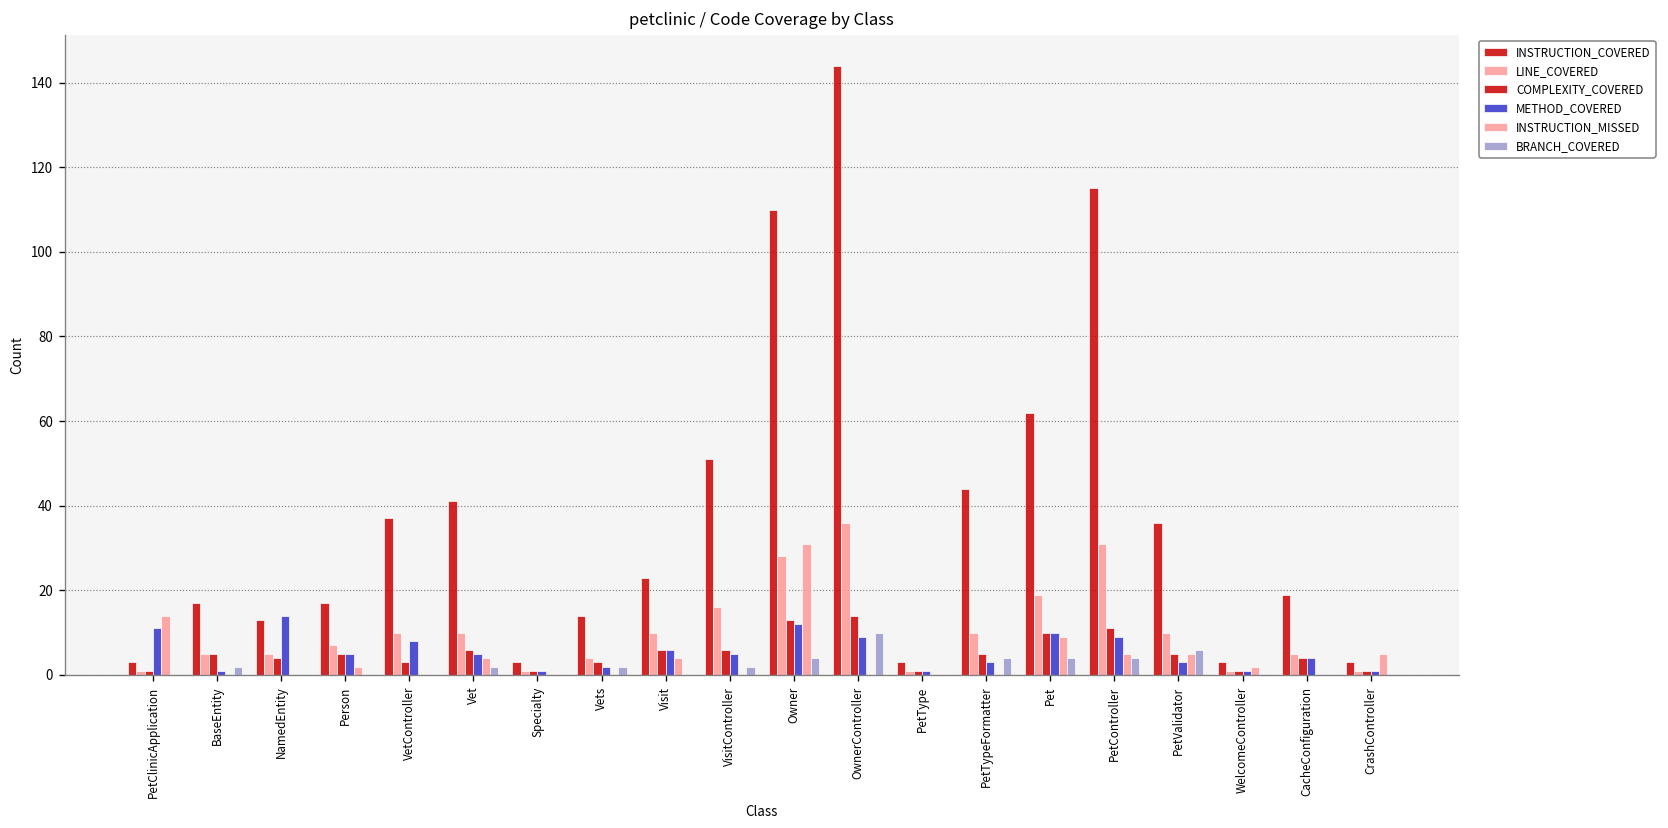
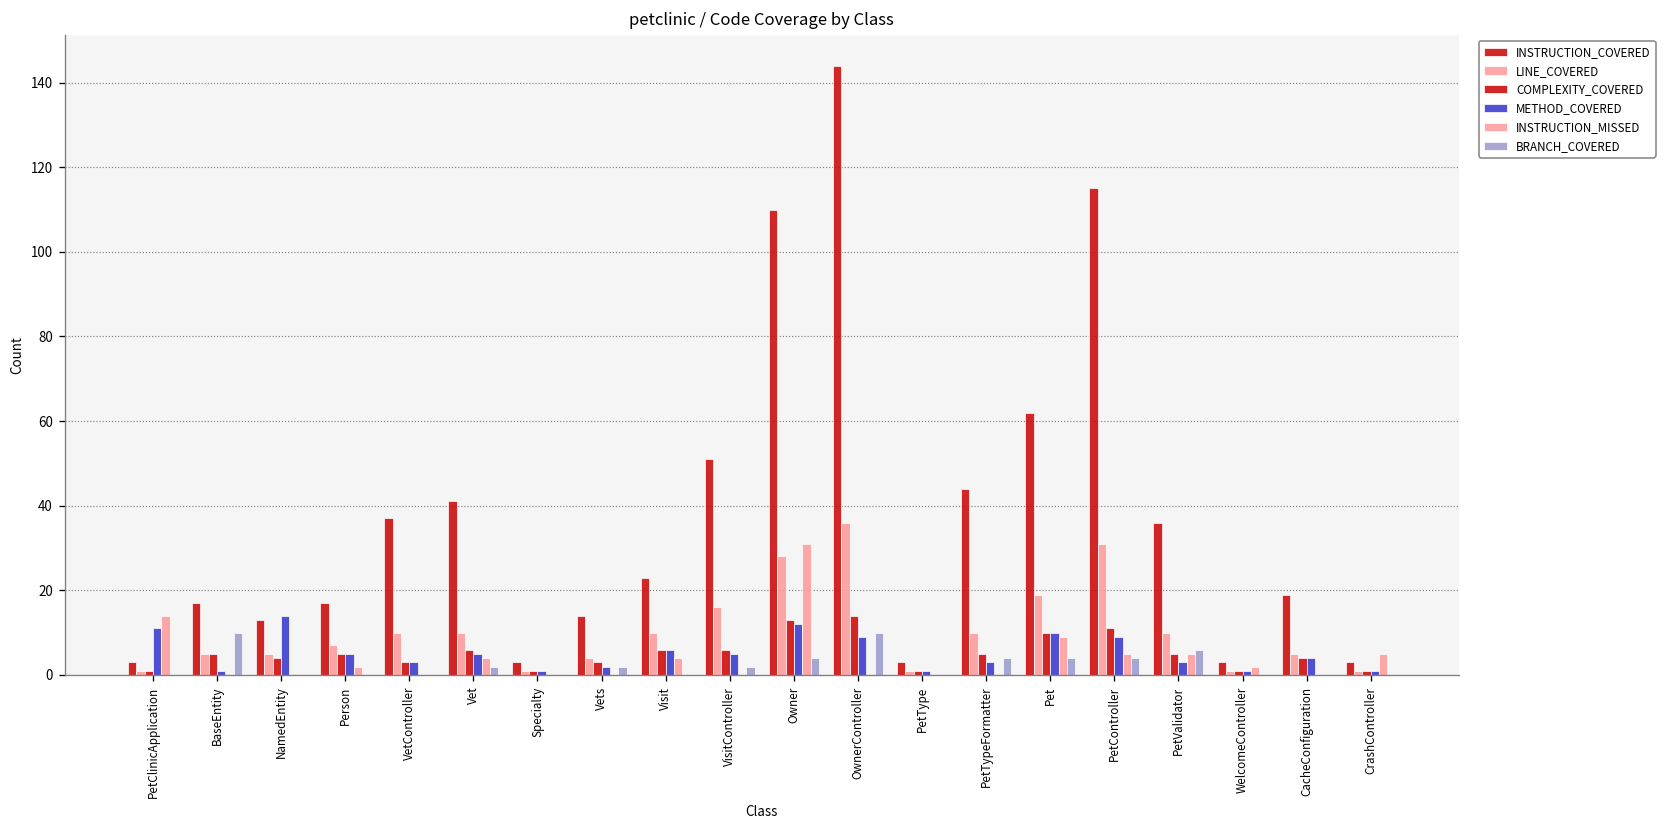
BRANCH_COVERED, BaseEntity: 2 -> 10
METHOD_COVERED, VetController: 8 -> 3
